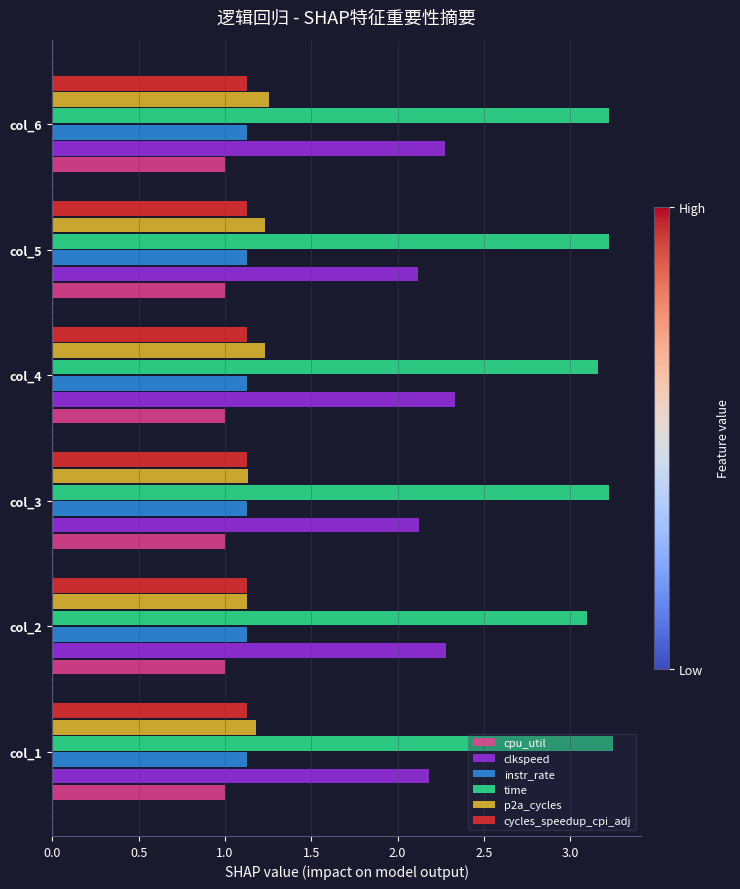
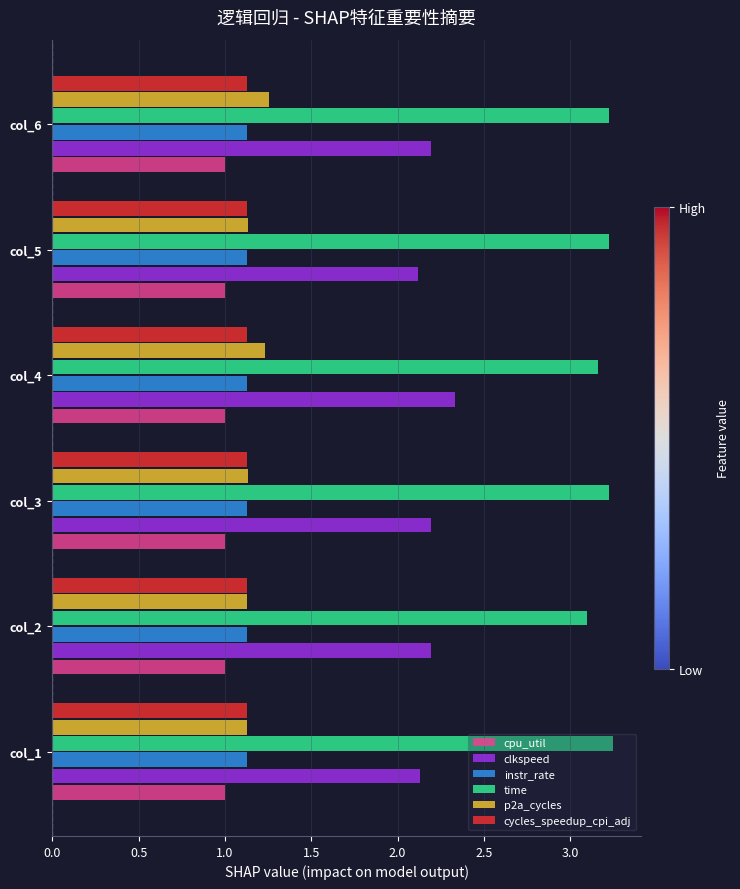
clkspeed, col_6: 2.28 -> 2.20
p2a_cycles, col_5: 1.23 -> 1.13
clkspeed, col_3: 2.13 -> 2.20
clkspeed, col_2: 2.28 -> 2.20
p2a_cycles, col_1: 1.18 -> 1.13
clkspeed, col_1: 2.18 -> 2.13
